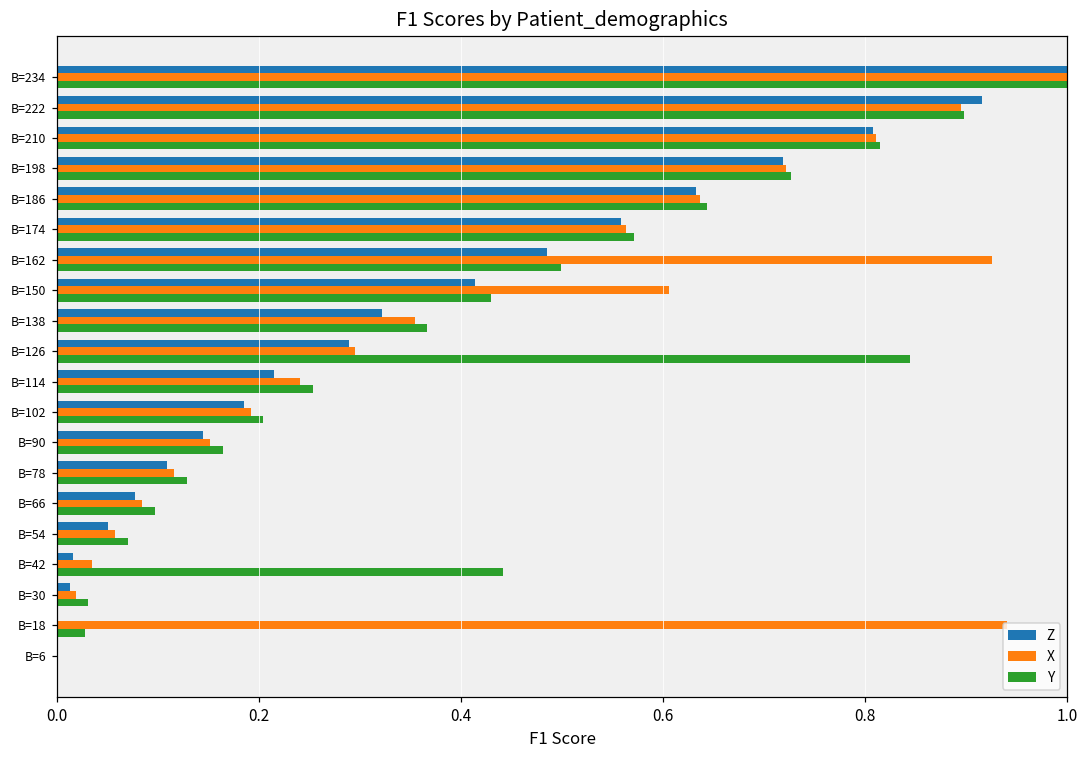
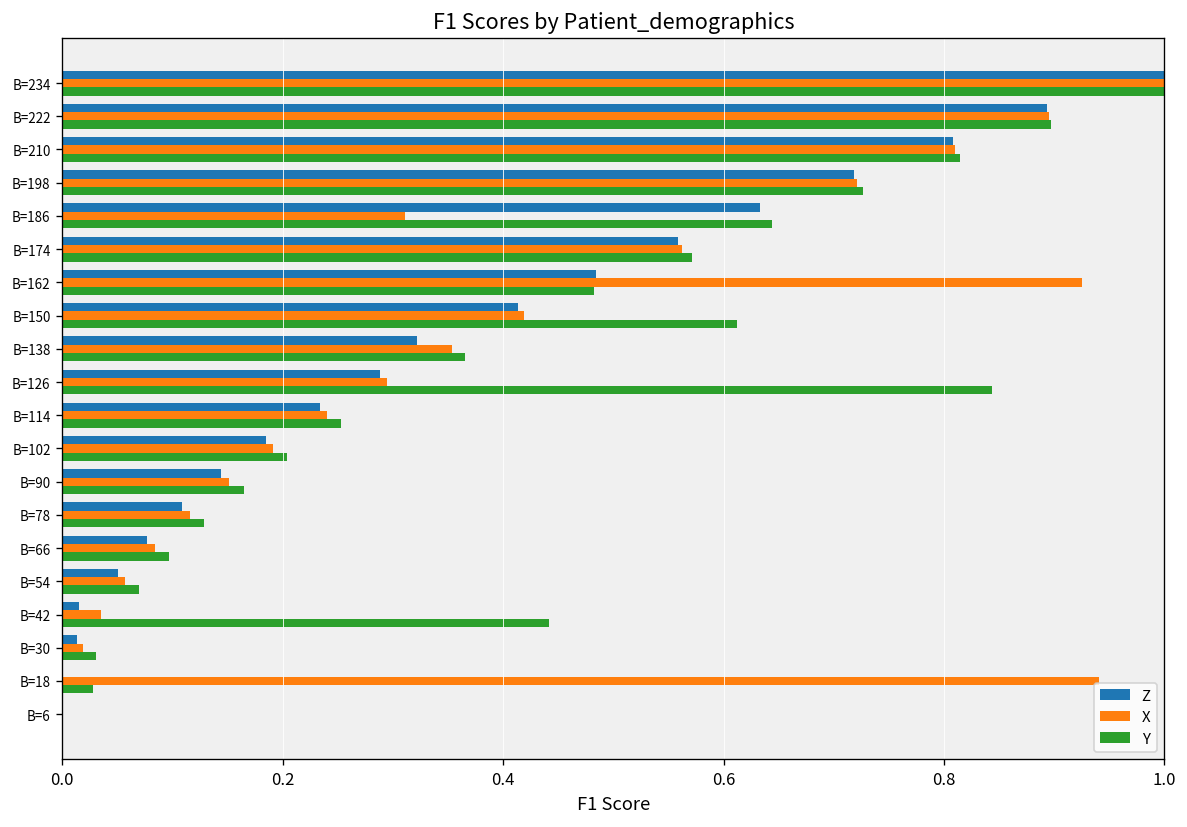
Z, B=222: 0.92 -> 0.89
X, B=186: 0.64 -> 0.31
Y, B=162: 0.50 -> 0.48
X, B=150: 0.61 -> 0.42
Y, B=150: 0.43 -> 0.61
Z, B=114: 0.21 -> 0.23
